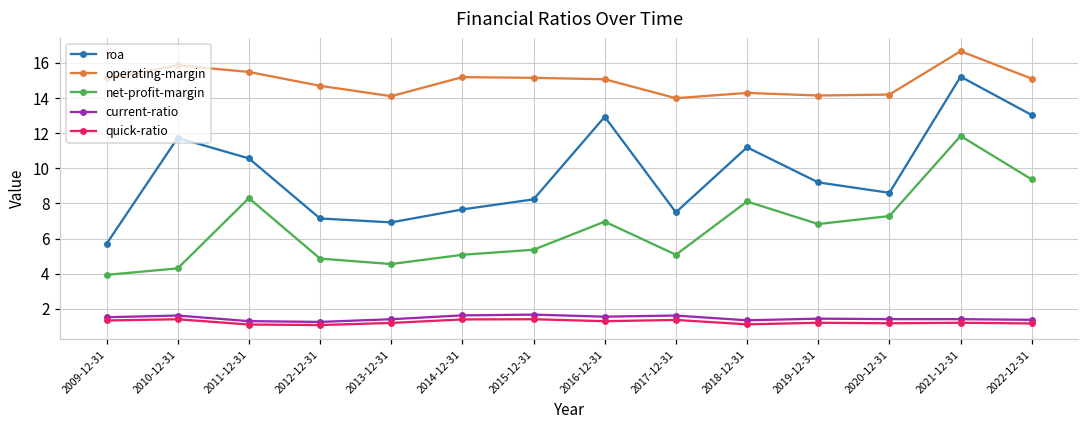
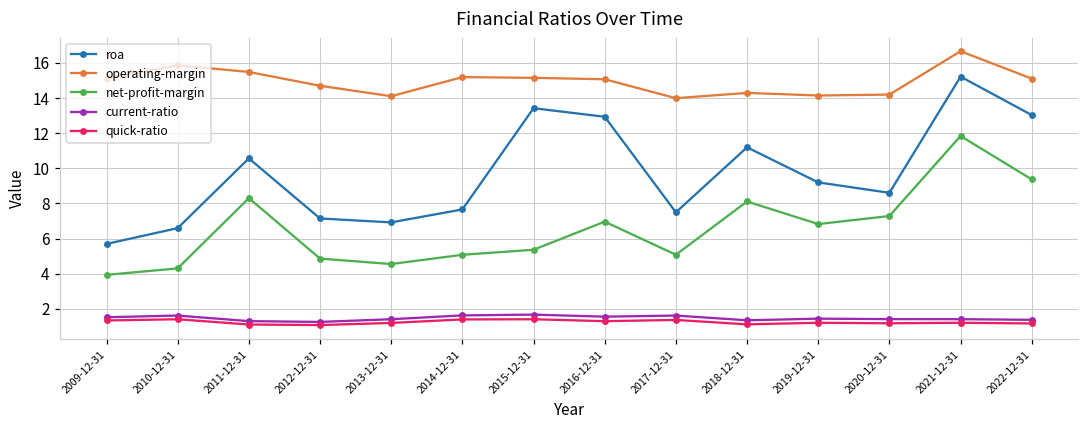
roa, 2010-12-31: 11.7 -> 6.6
roa, 2015-12-31: 8.2 -> 13.4
